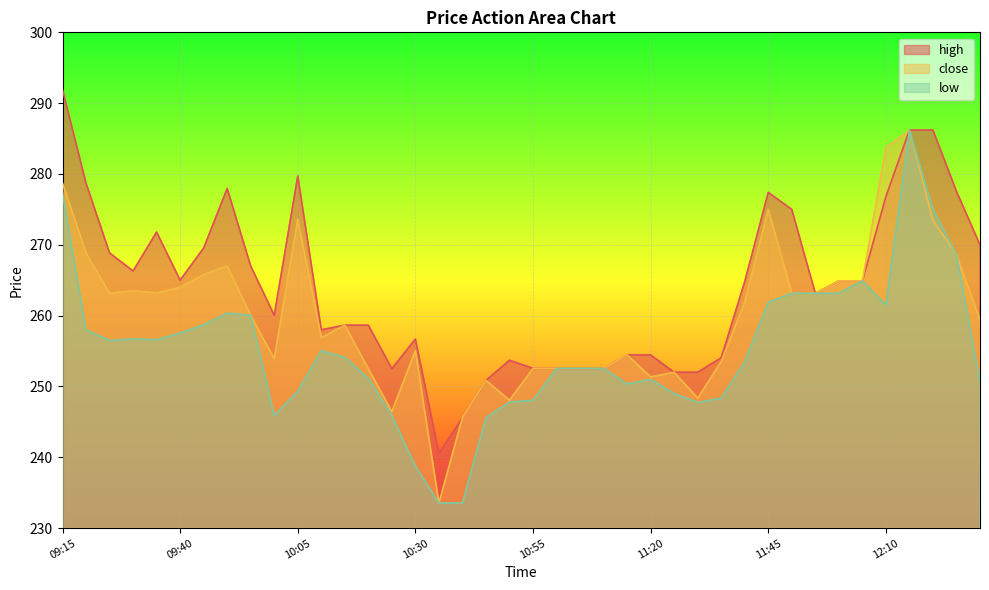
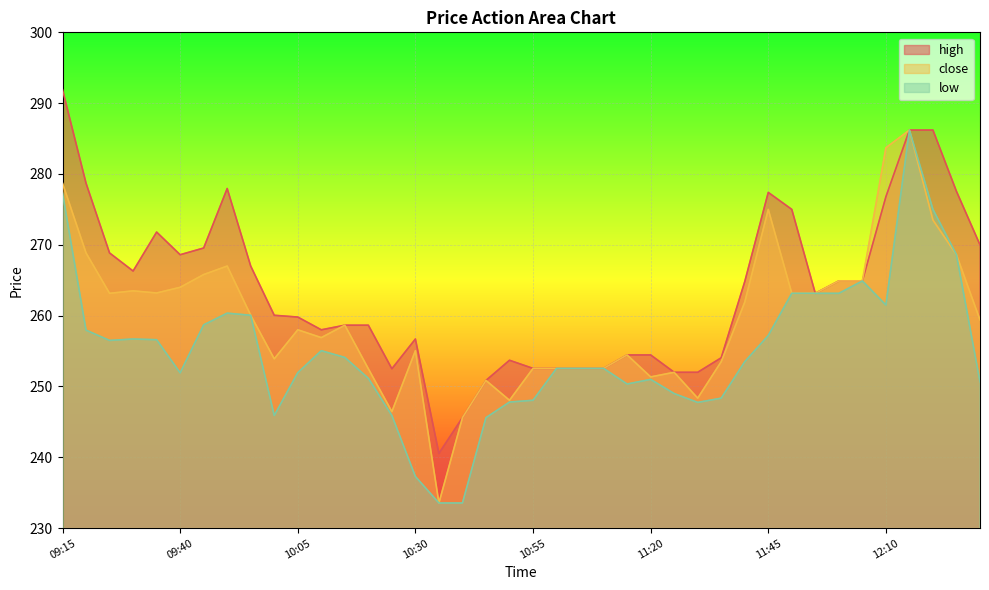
high, 09:40: 265 -> 269
low, 09:40: 258 -> 252
high, 10:05: 280 -> 260
close, 10:05: 274 -> 258
low, 10:05: 249 -> 252
low, 10:30: 239 -> 237
low, 11:45: 262 -> 257
